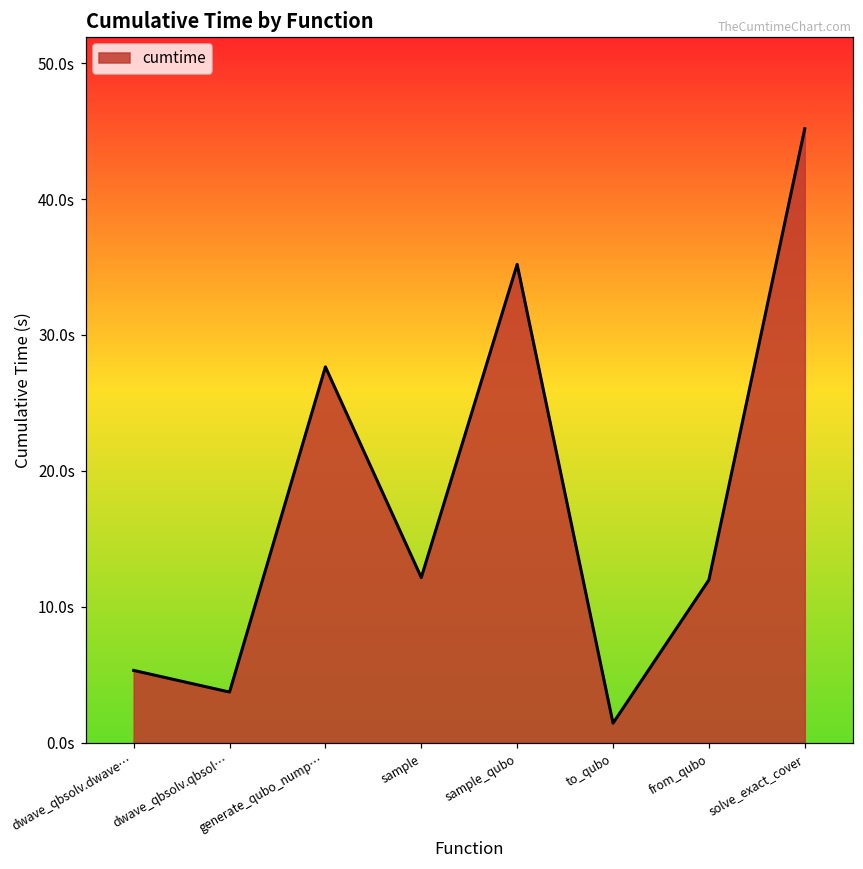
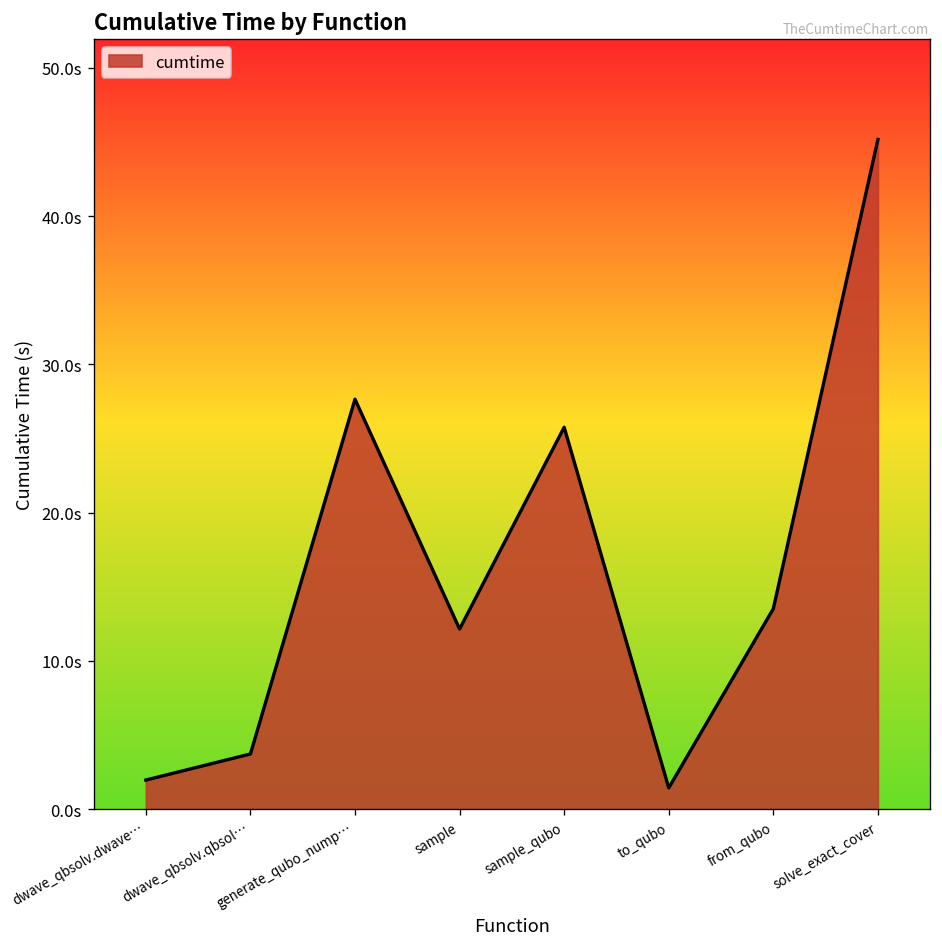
dwave_qbsolv.dwave…: 5.3s -> 2.0s
sample_qubo: 35.2s -> 25.8s
from_qubo: 12.0s -> 13.5s
